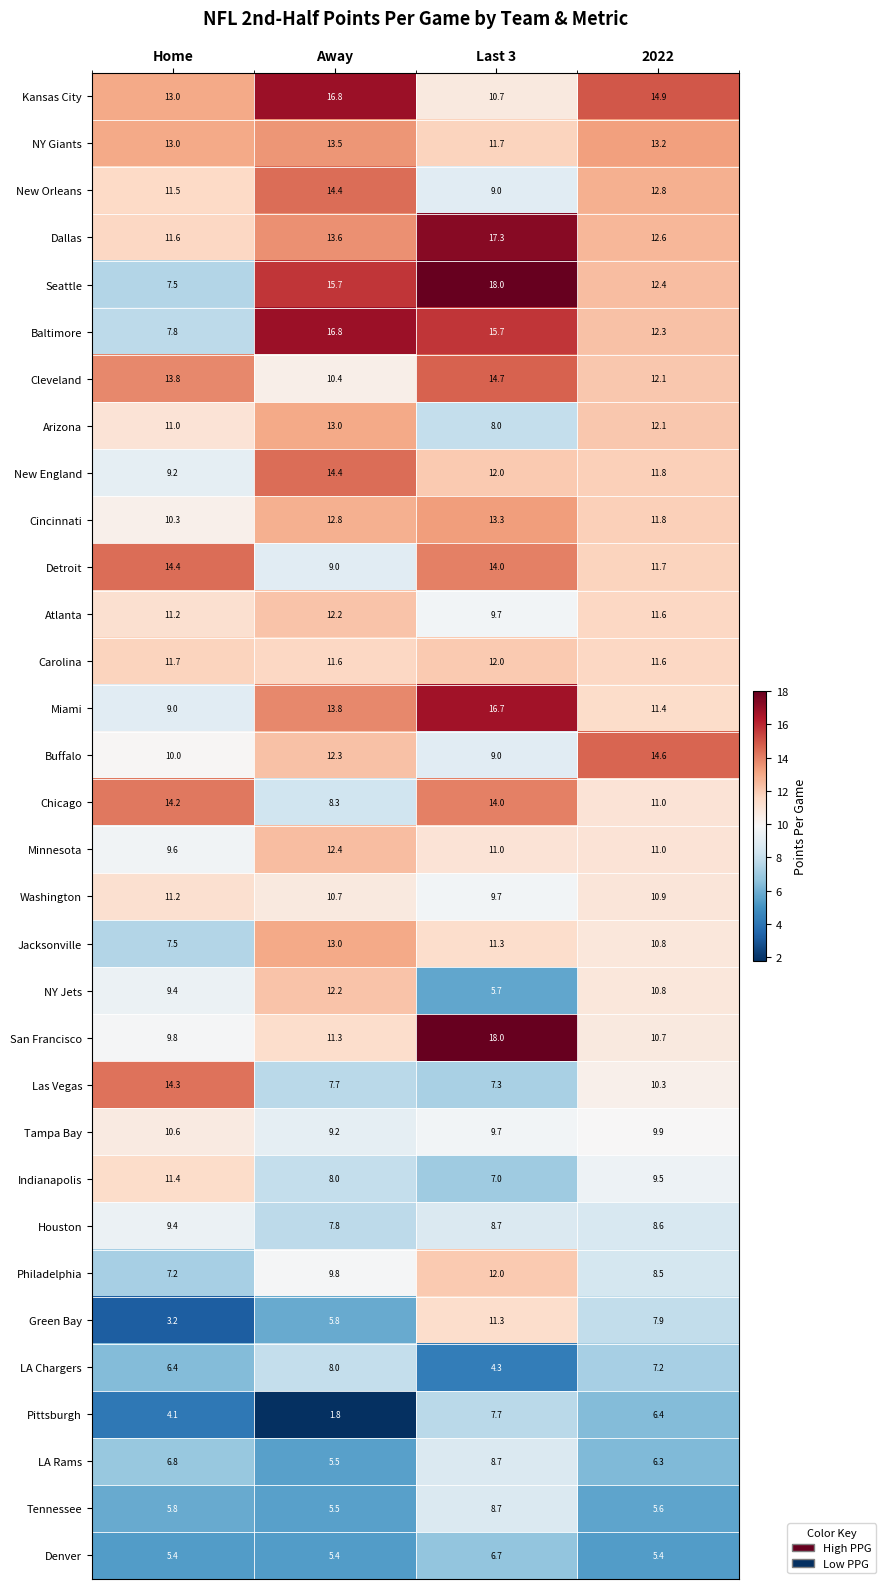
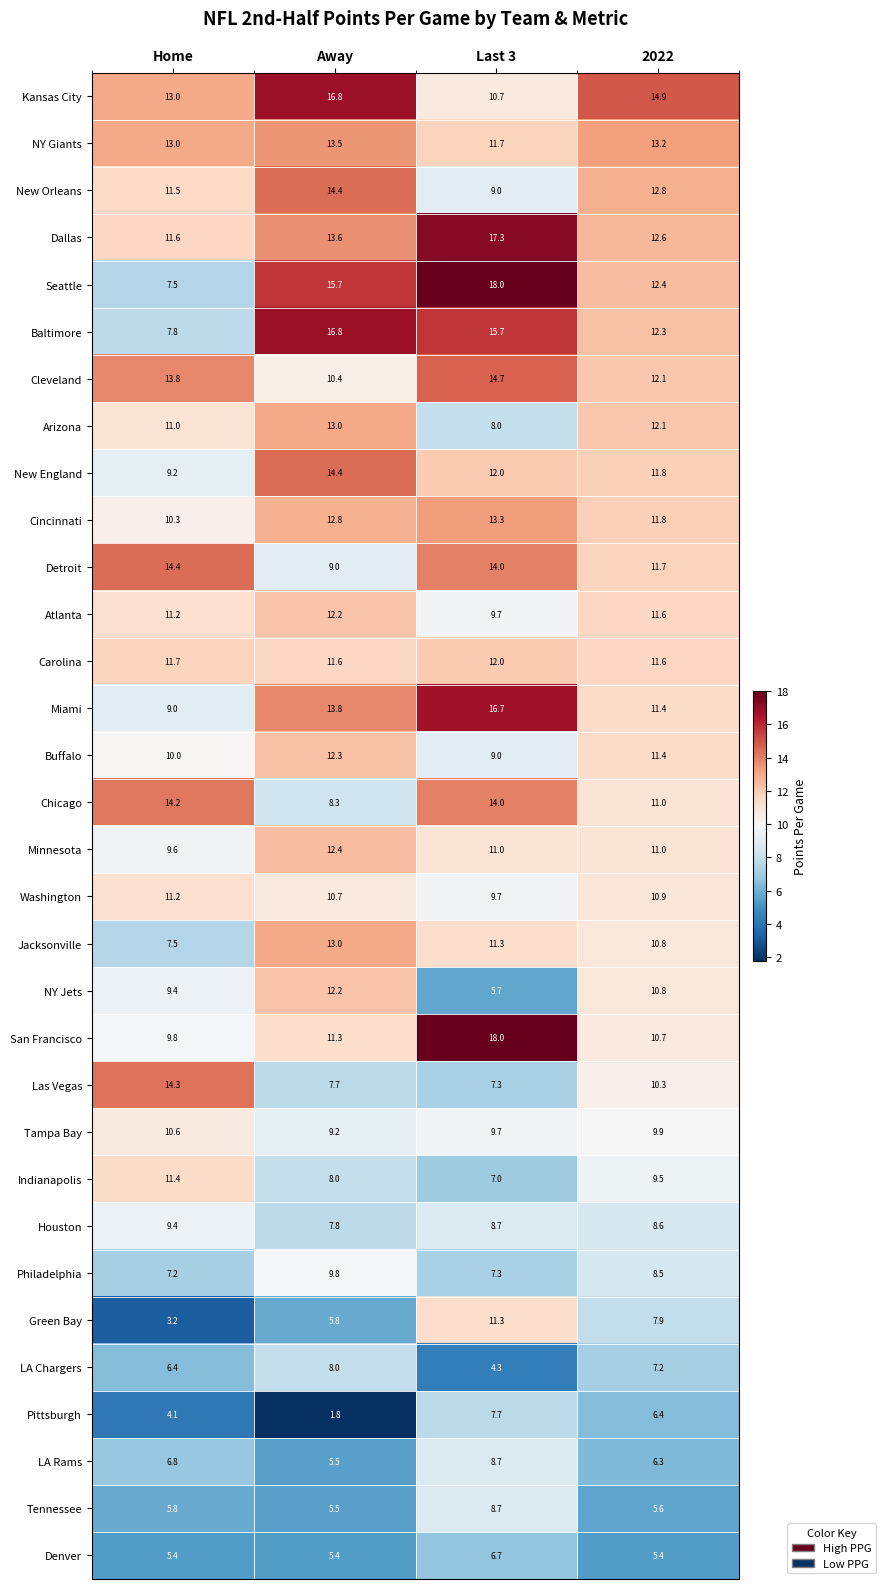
Buffalo, 2022: 14.6 -> 11.4
Philadelphia, Last 3: 12.0 -> 7.3
